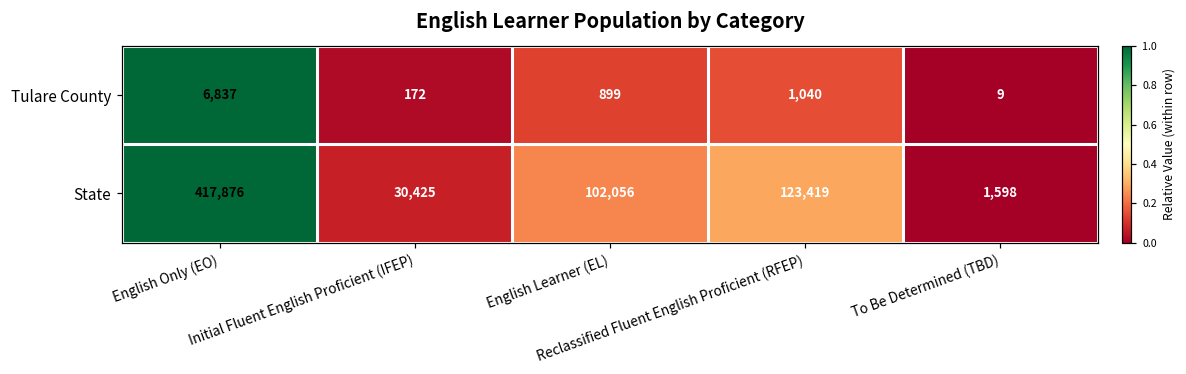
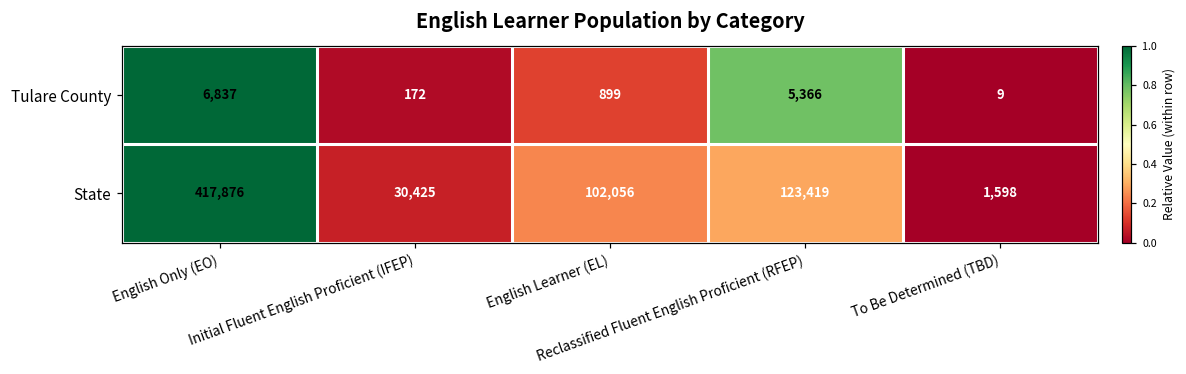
Tulare County, Reclassified Fluent English Proficient (RFEP): 1,040 -> 5,366
